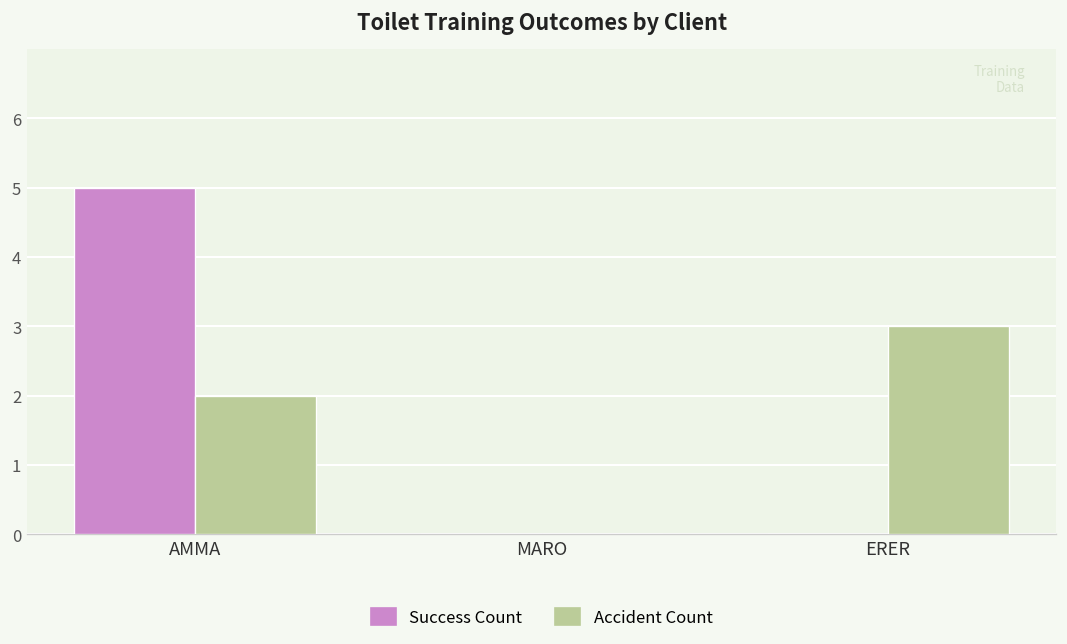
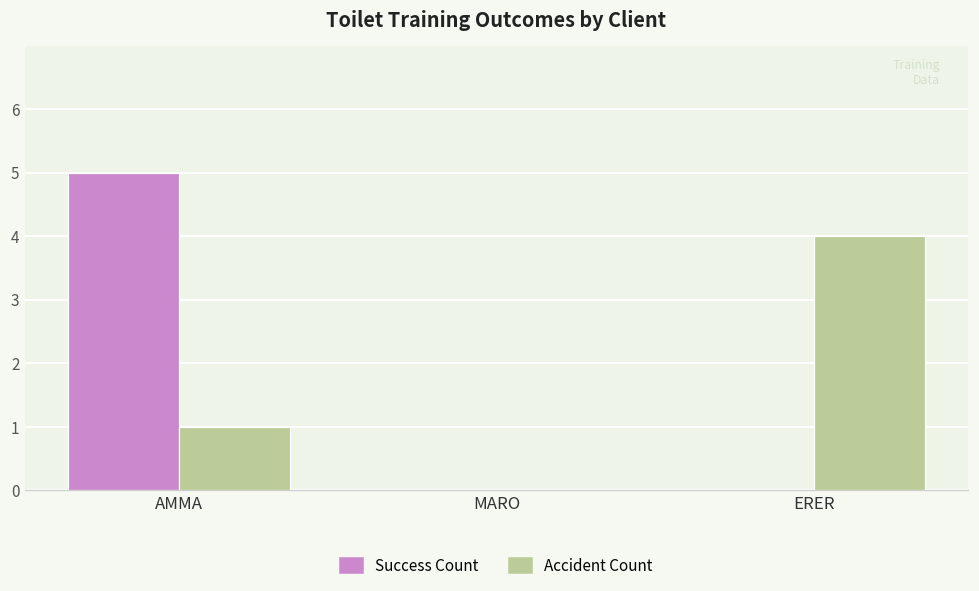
Accident Count, AMMA: 2 -> 1
Accident Count, ERER: 3 -> 4
